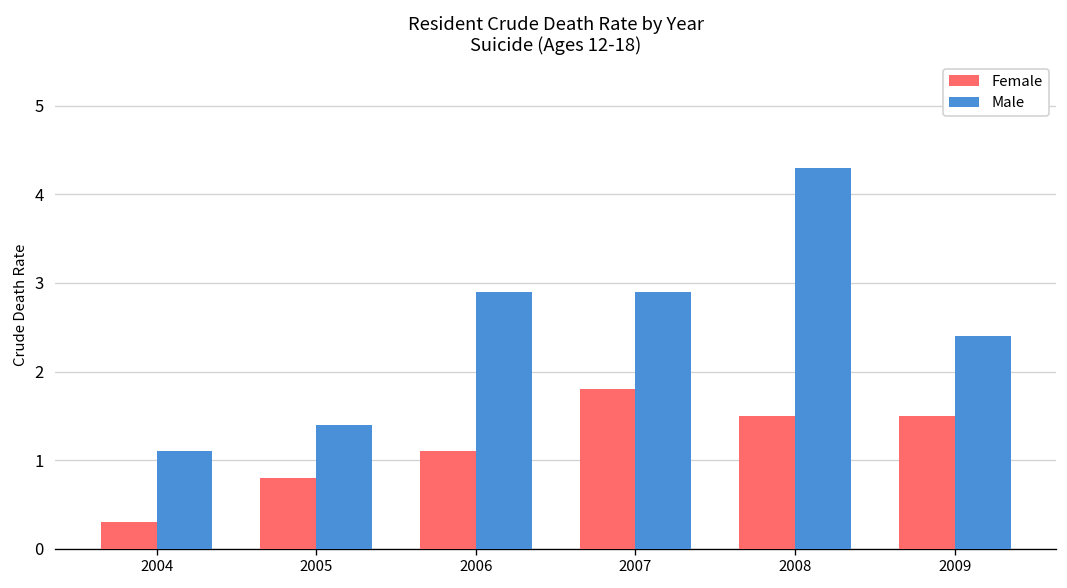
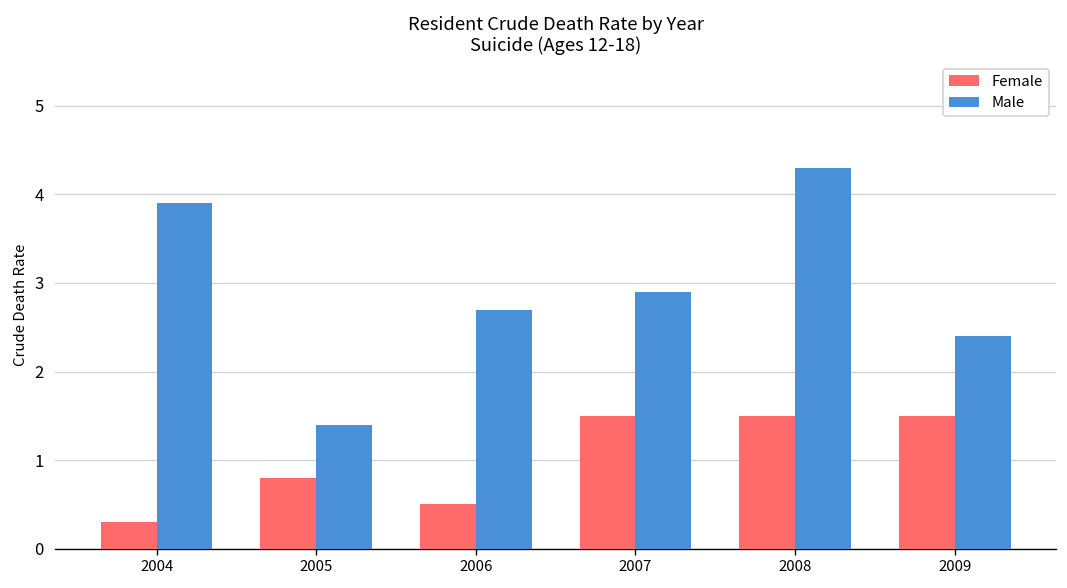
Male, 2004: 1.1 -> 3.9
Female, 2006: 1.1 -> 0.5
Male, 2006: 2.9 -> 2.7
Female, 2007: 1.8 -> 1.5
